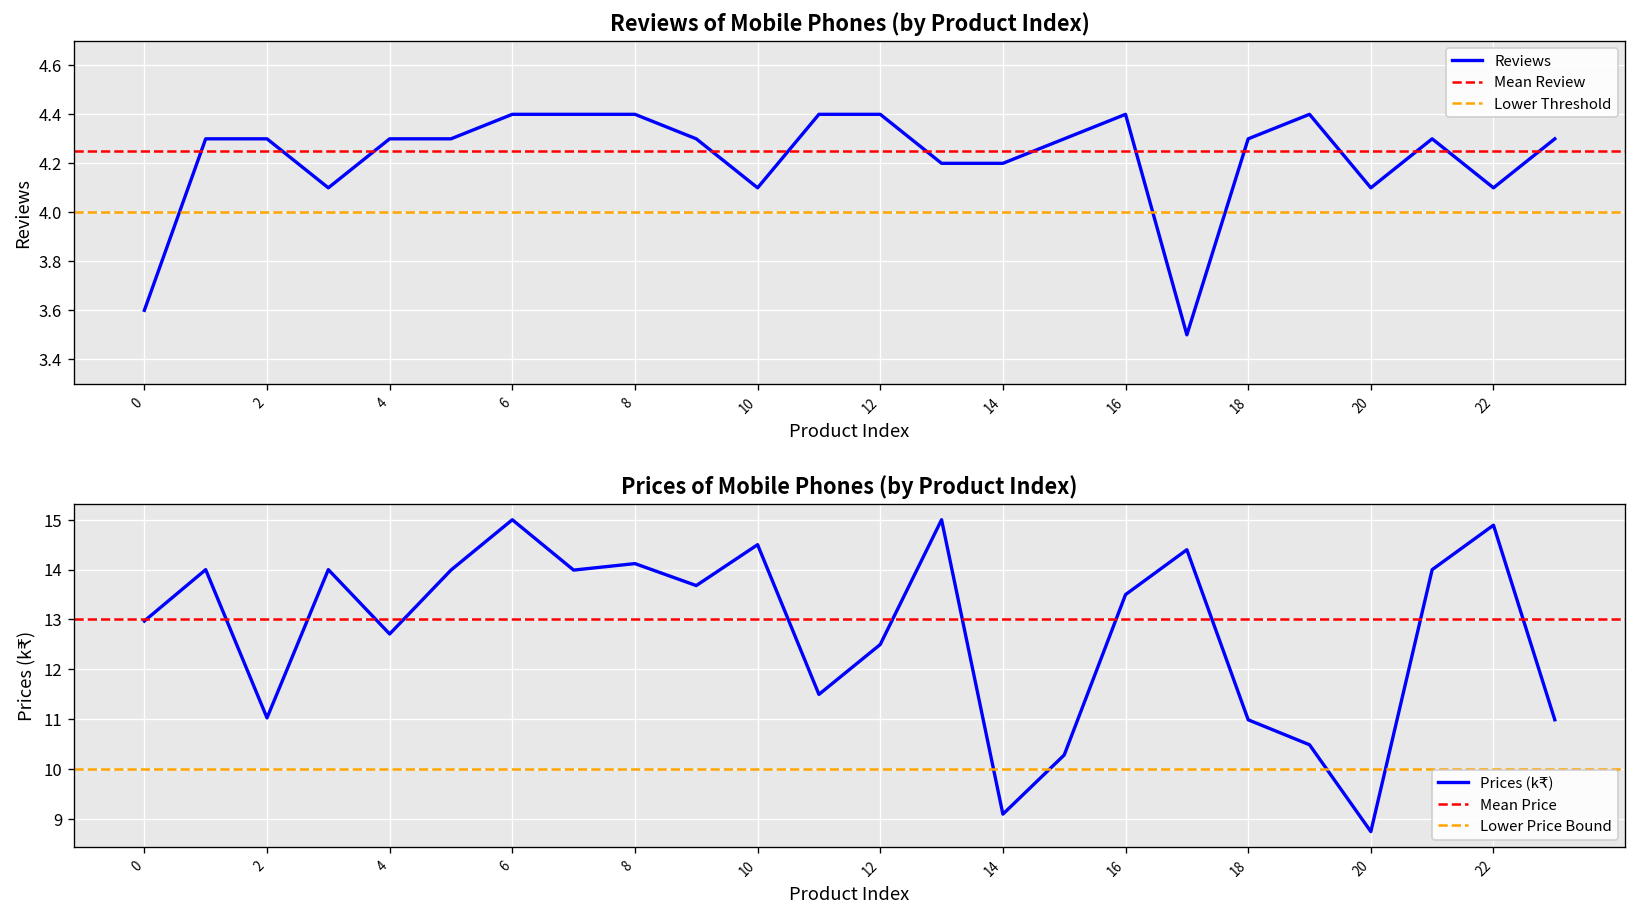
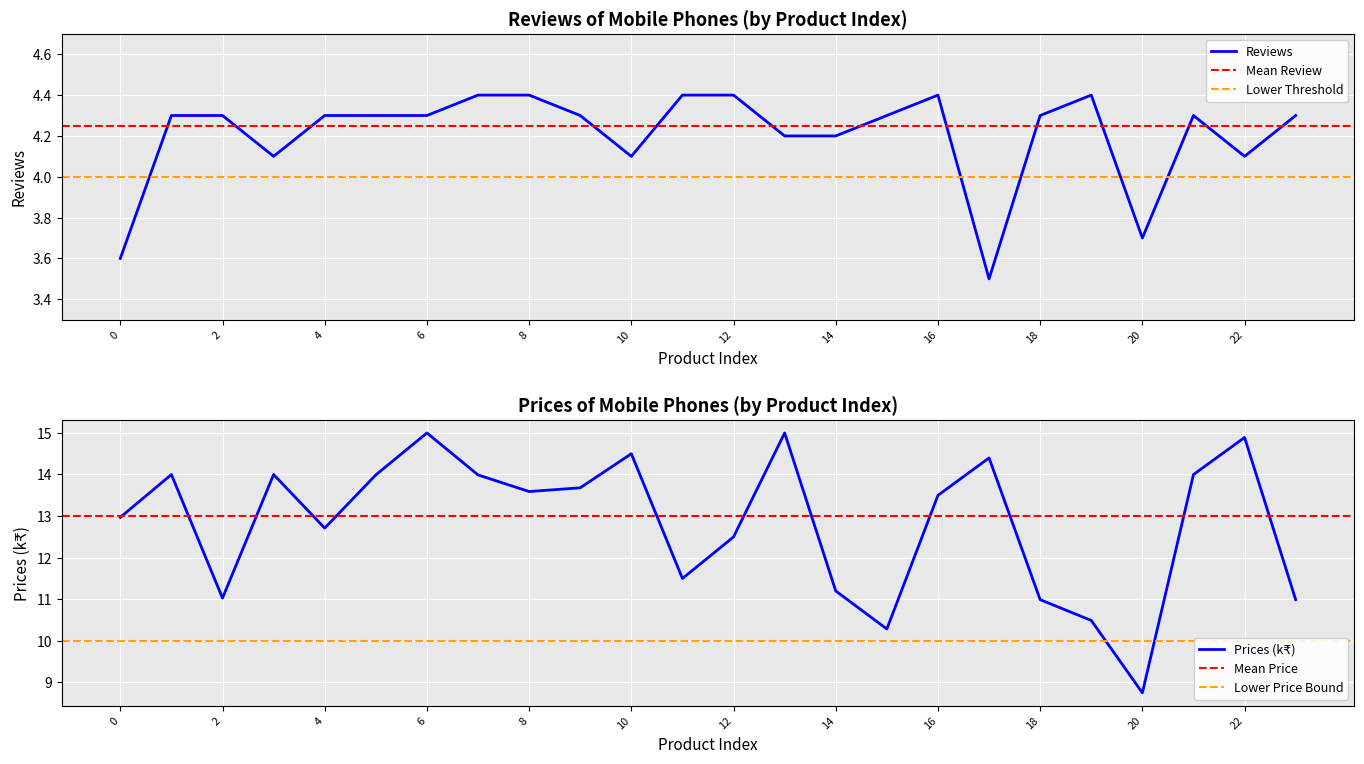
Reviews of Mobile Phones (by Product Index), 6: 4.4 -> 4.3
Reviews of Mobile Phones (by Product Index), 20: 4.1 -> 3.7
Prices of Mobile Phones (by Product Index), 8: 14.1 -> 13.6
Prices of Mobile Phones (by Product Index), 14: 9.1 -> 11.2
